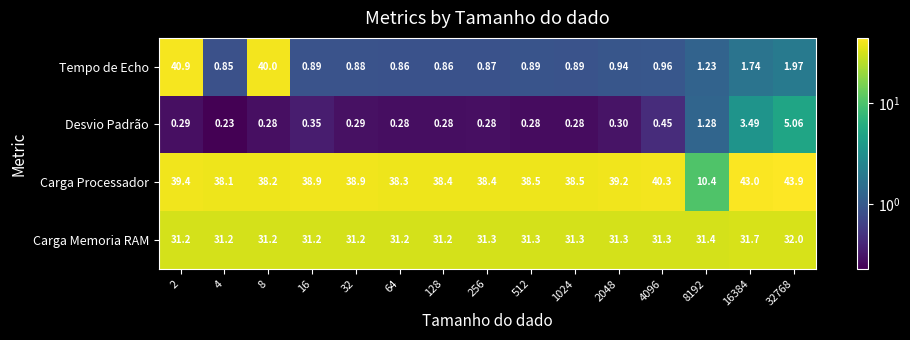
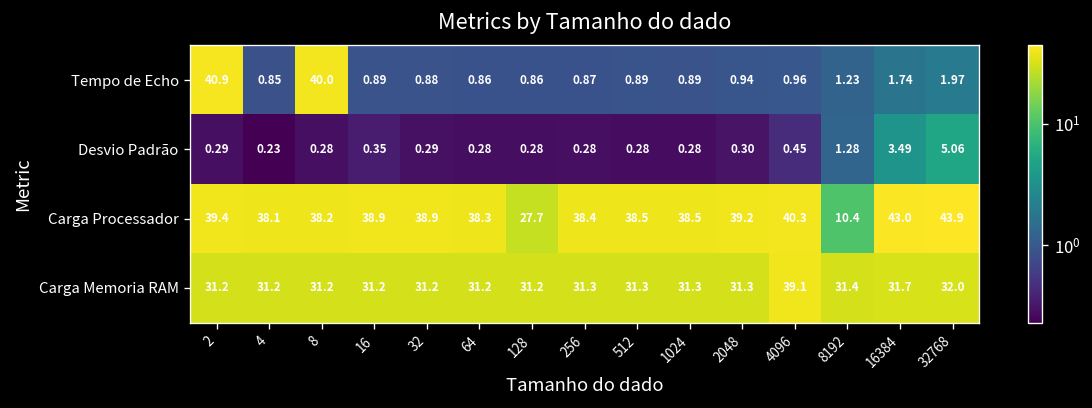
Carga Processador, 128: 38.4 -> 27.7
Carga Memoria RAM, 4096: 31.3 -> 39.1
